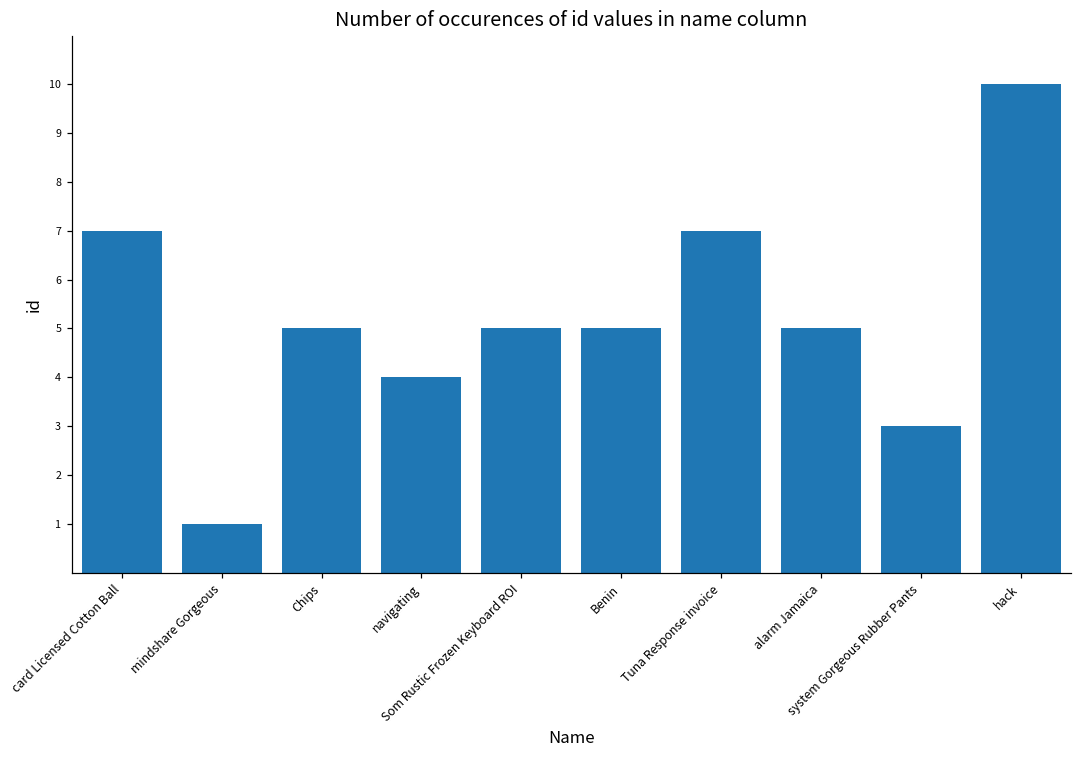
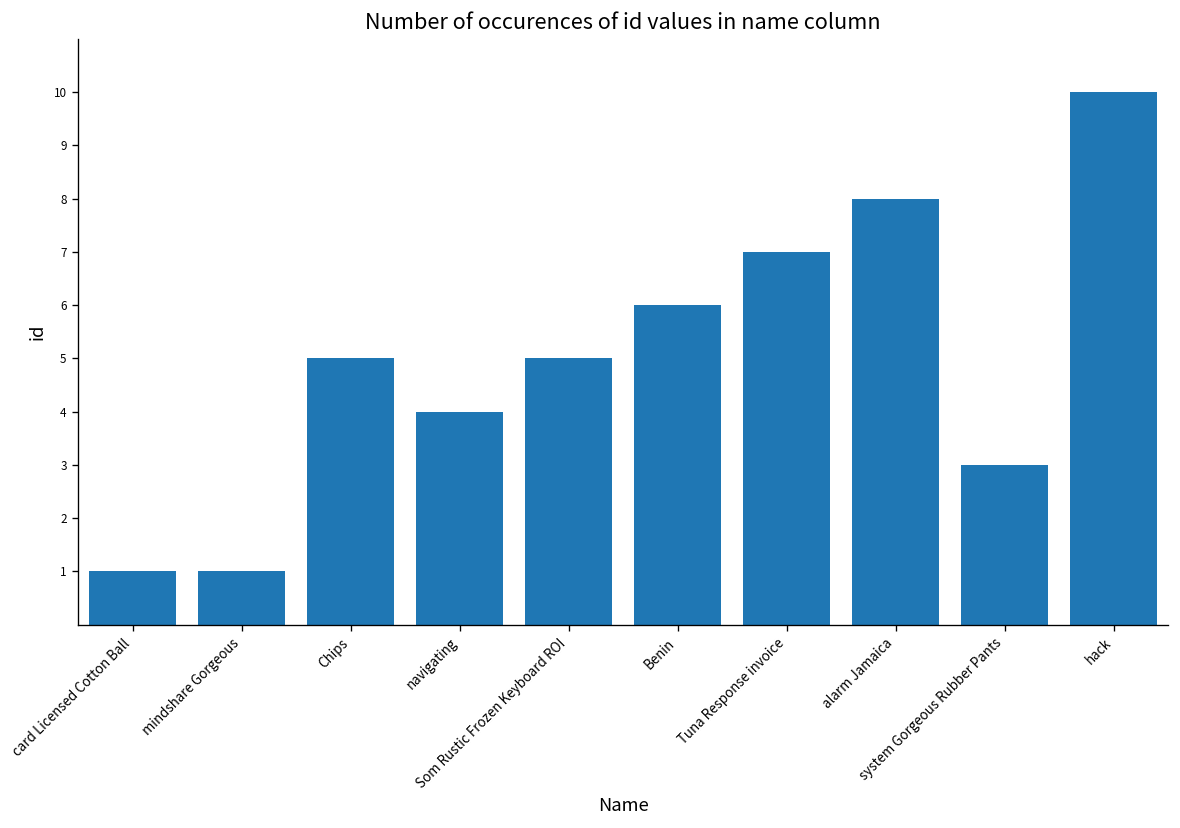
card Licensed Cotton Ball: 7 -> 1
Benin: 5 -> 6
alarm Jamaica: 5 -> 8
